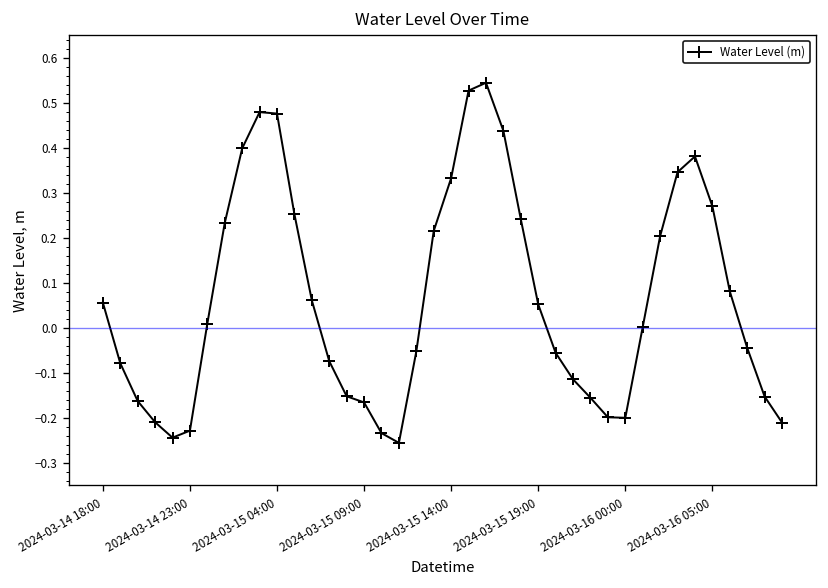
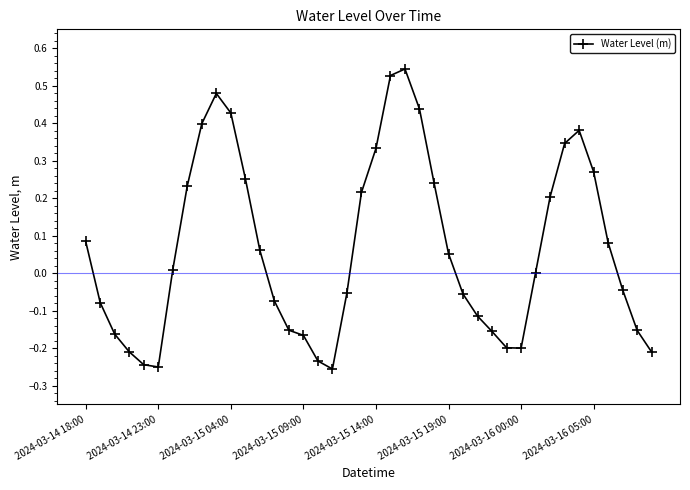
2024-03-14 18:00: 0.06 -> 0.08
2024-03-14 23:00: -0.23 -> -0.25
2024-03-15 04:00: 0.48 -> 0.43
